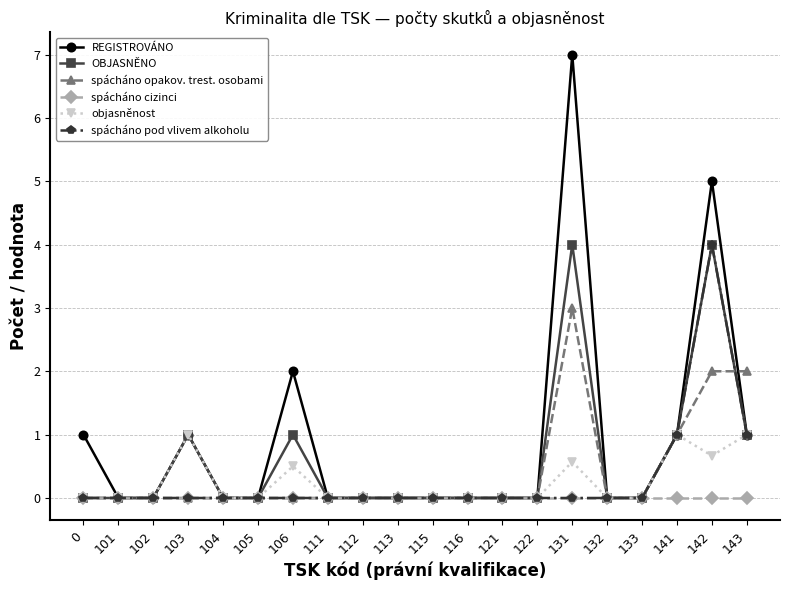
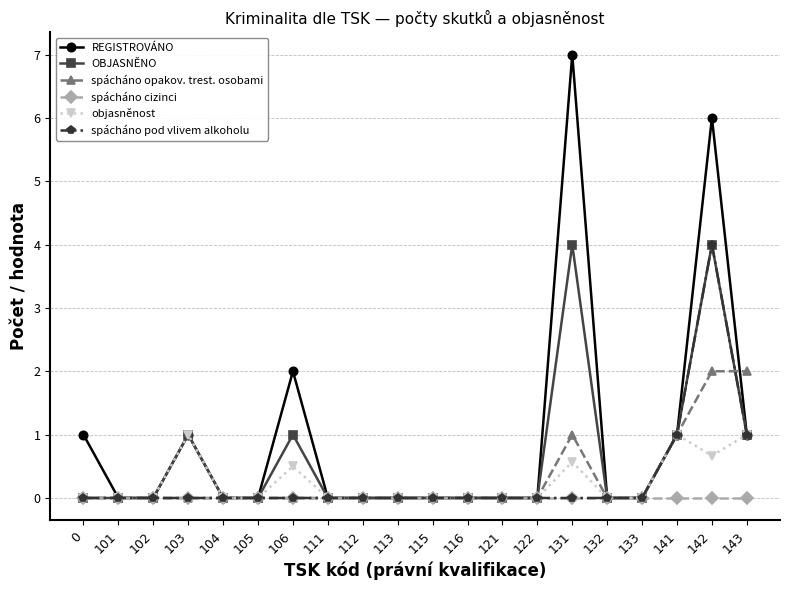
spácháno opakov. trest. osobami, 131: 3 -> 1
REGISTROVÁNO, 142: 5 -> 6
